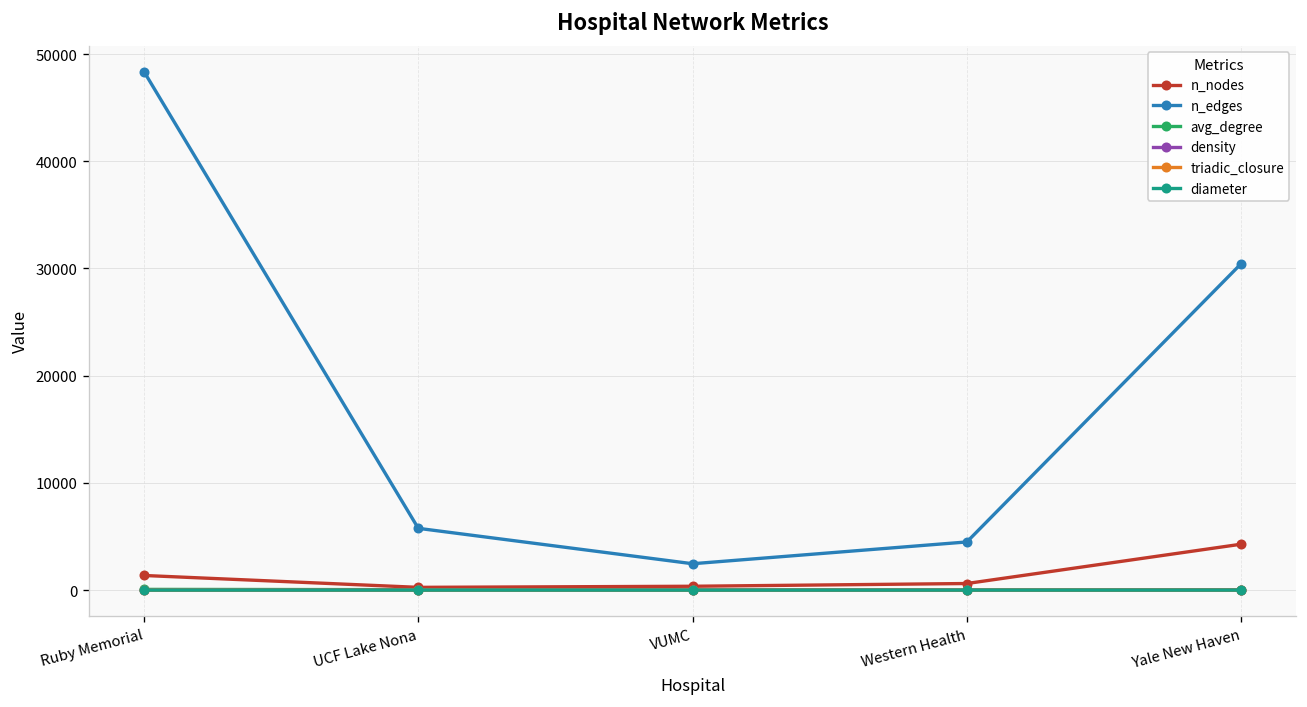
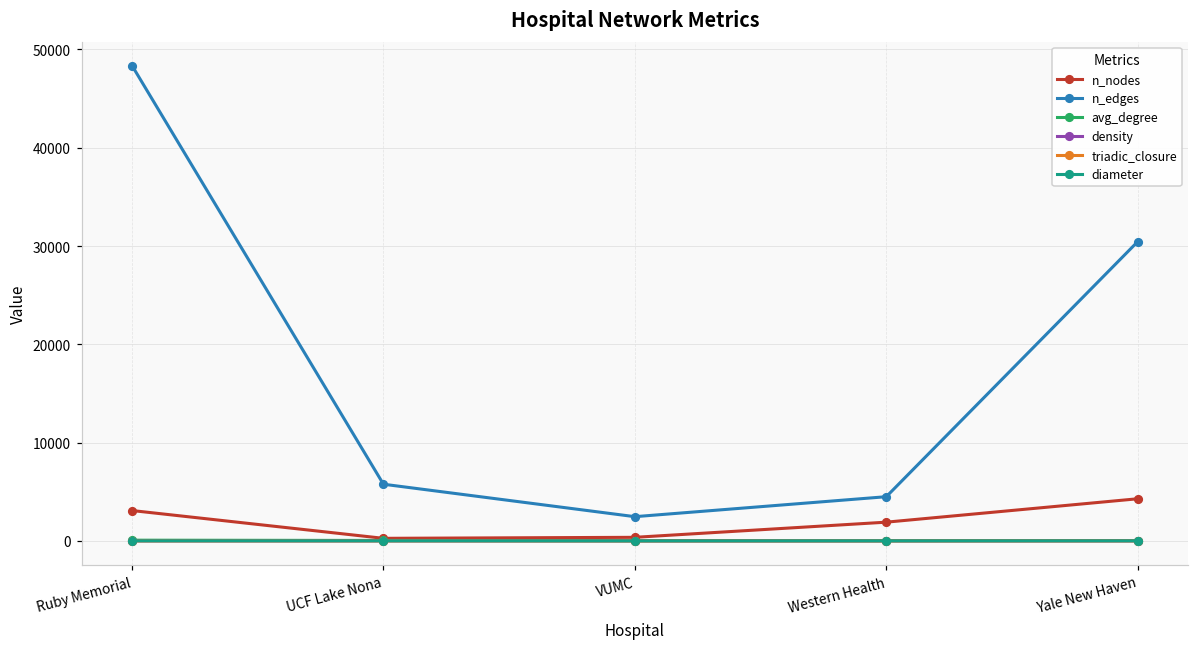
n_nodes, Ruby Memorial: 1000 -> 3000
n_nodes, Western Health: 1000 -> 2000
